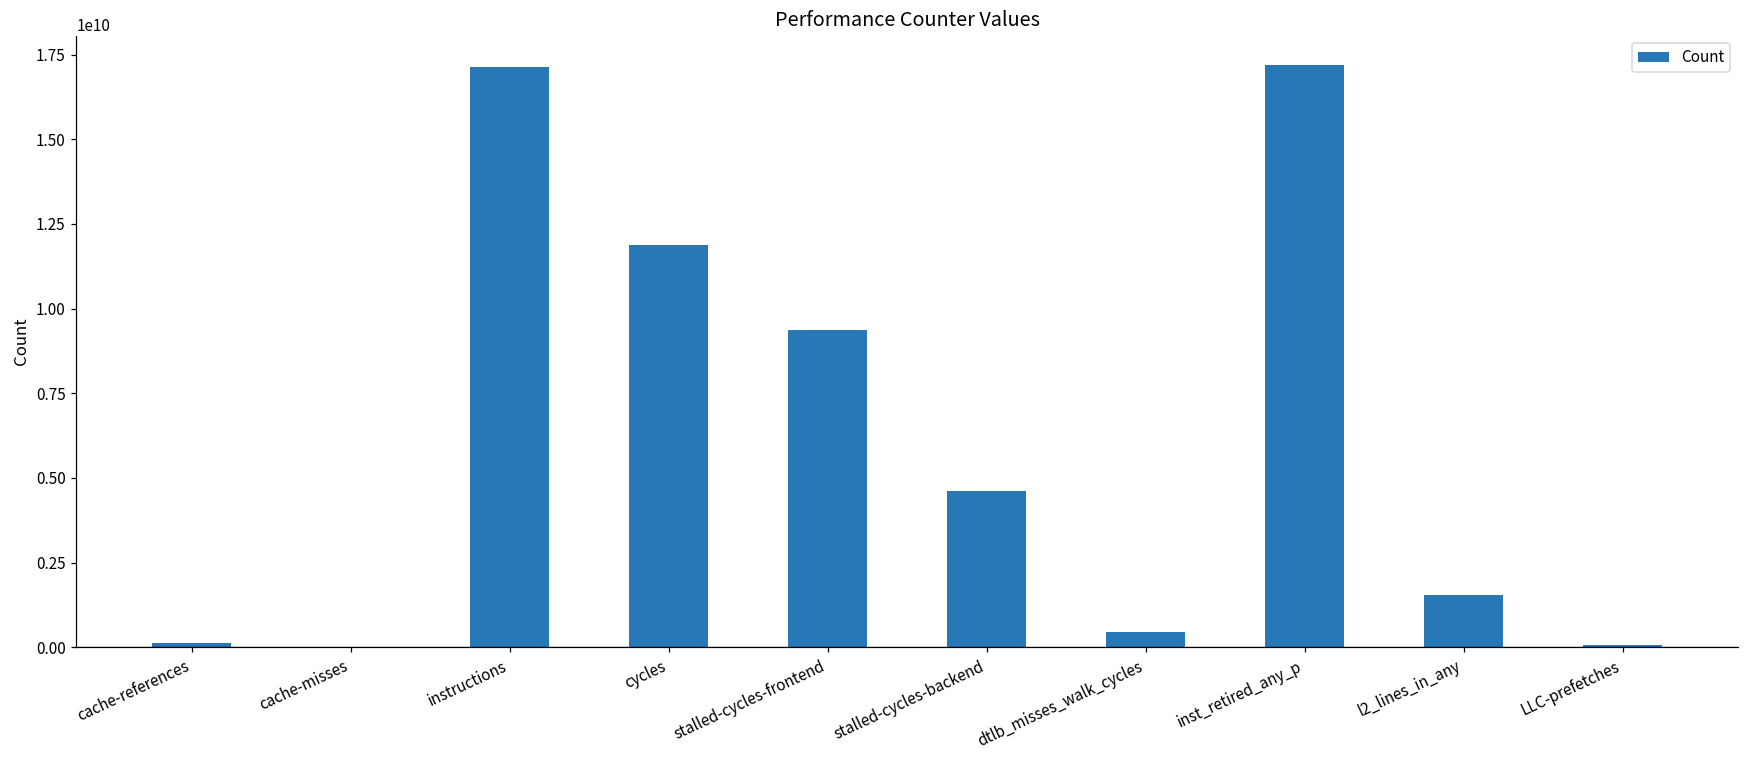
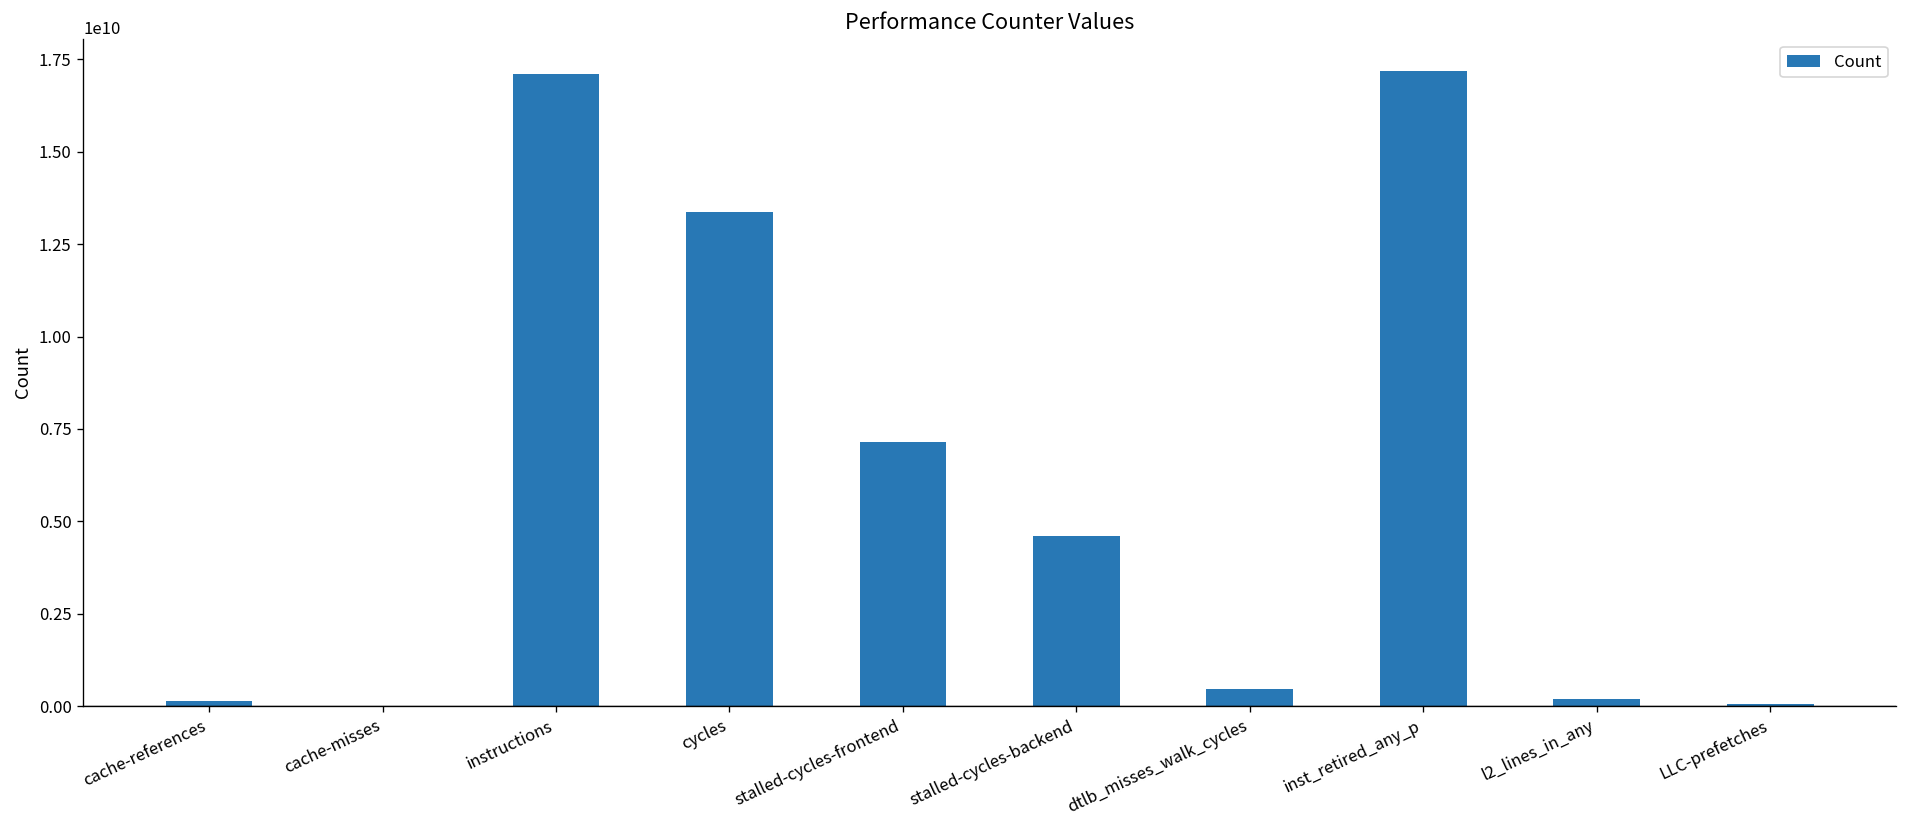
cycles: 11900000000 -> 13400000000
stalled-cycles-frontend: 9400000000 -> 7100000000
l2_lines_in_any: 1500000000 -> 200000000
